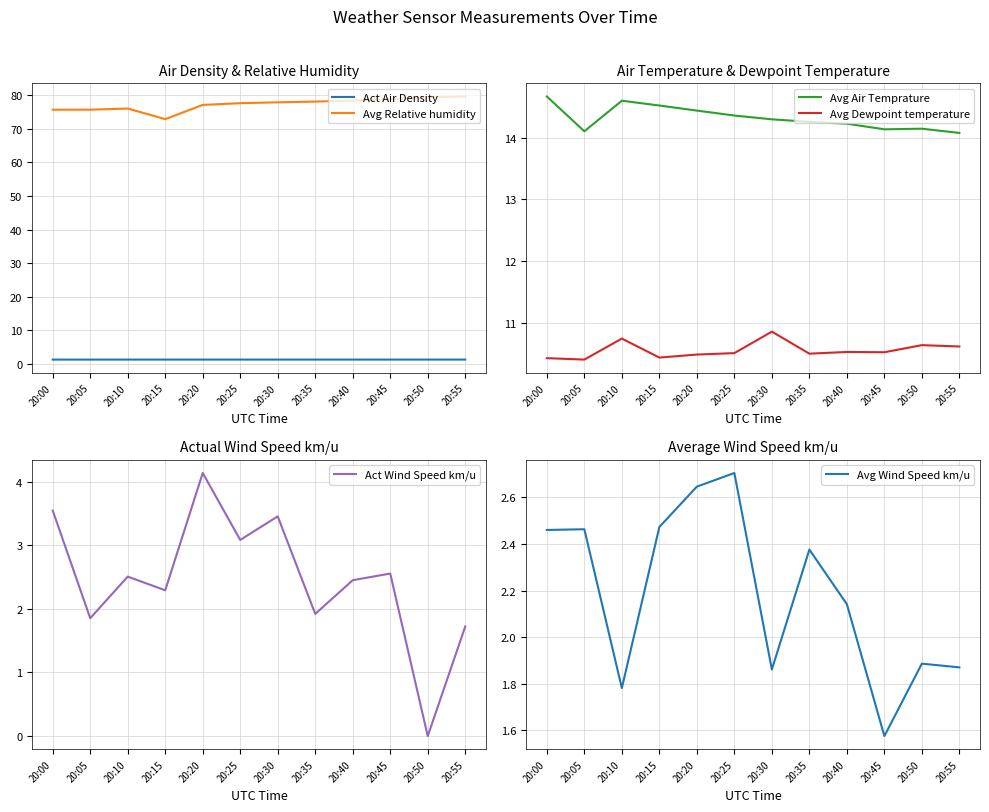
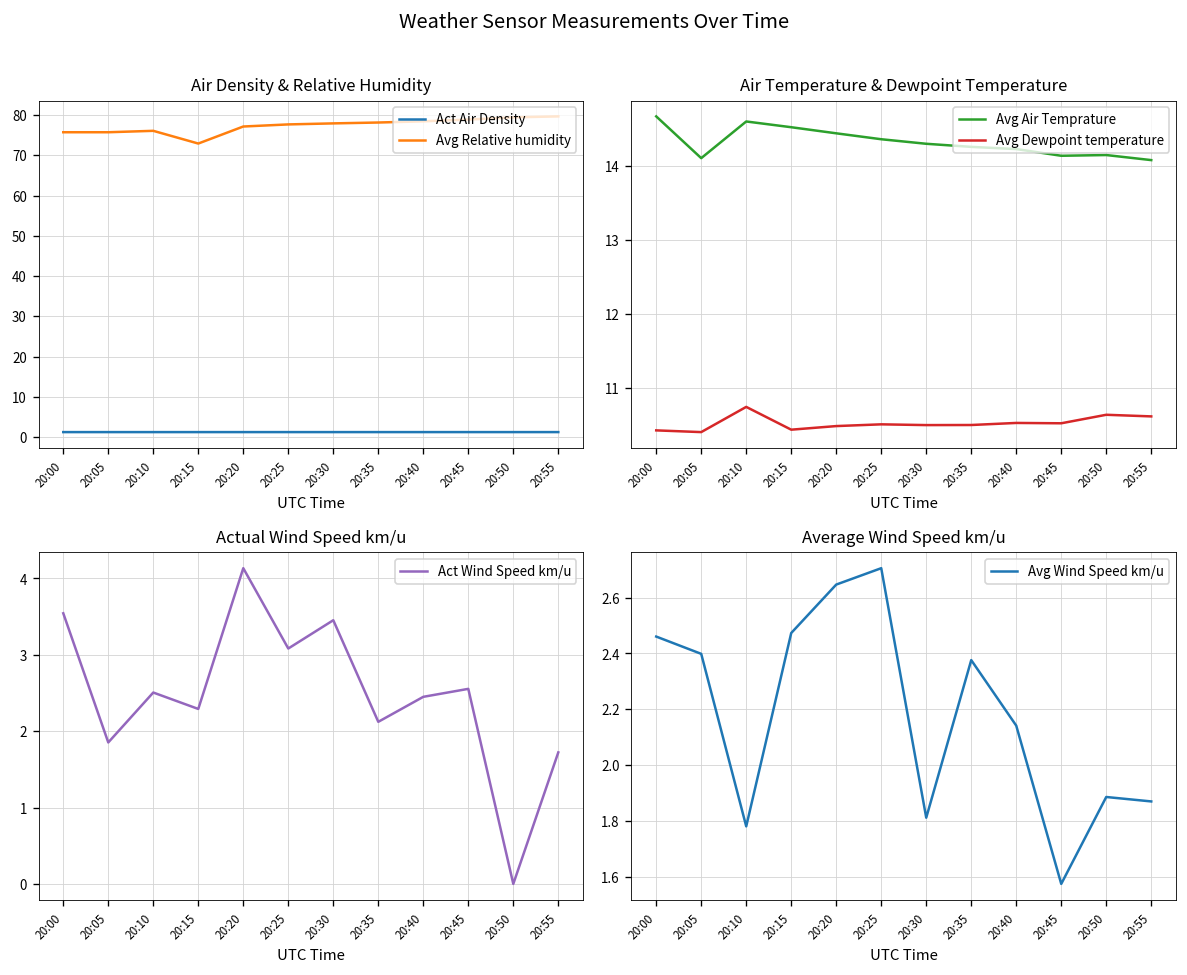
Air Temperature & Dewpoint Temperature, Avg Dewpoint temperature, 20:30: 10.9 -> 10.5
Actual Wind Speed km/u, 20:35: 1.9 -> 2.1
Average Wind Speed km/u, 20:05: 2.46 -> 2.40
Average Wind Speed km/u, 20:30: 1.86 -> 1.81
